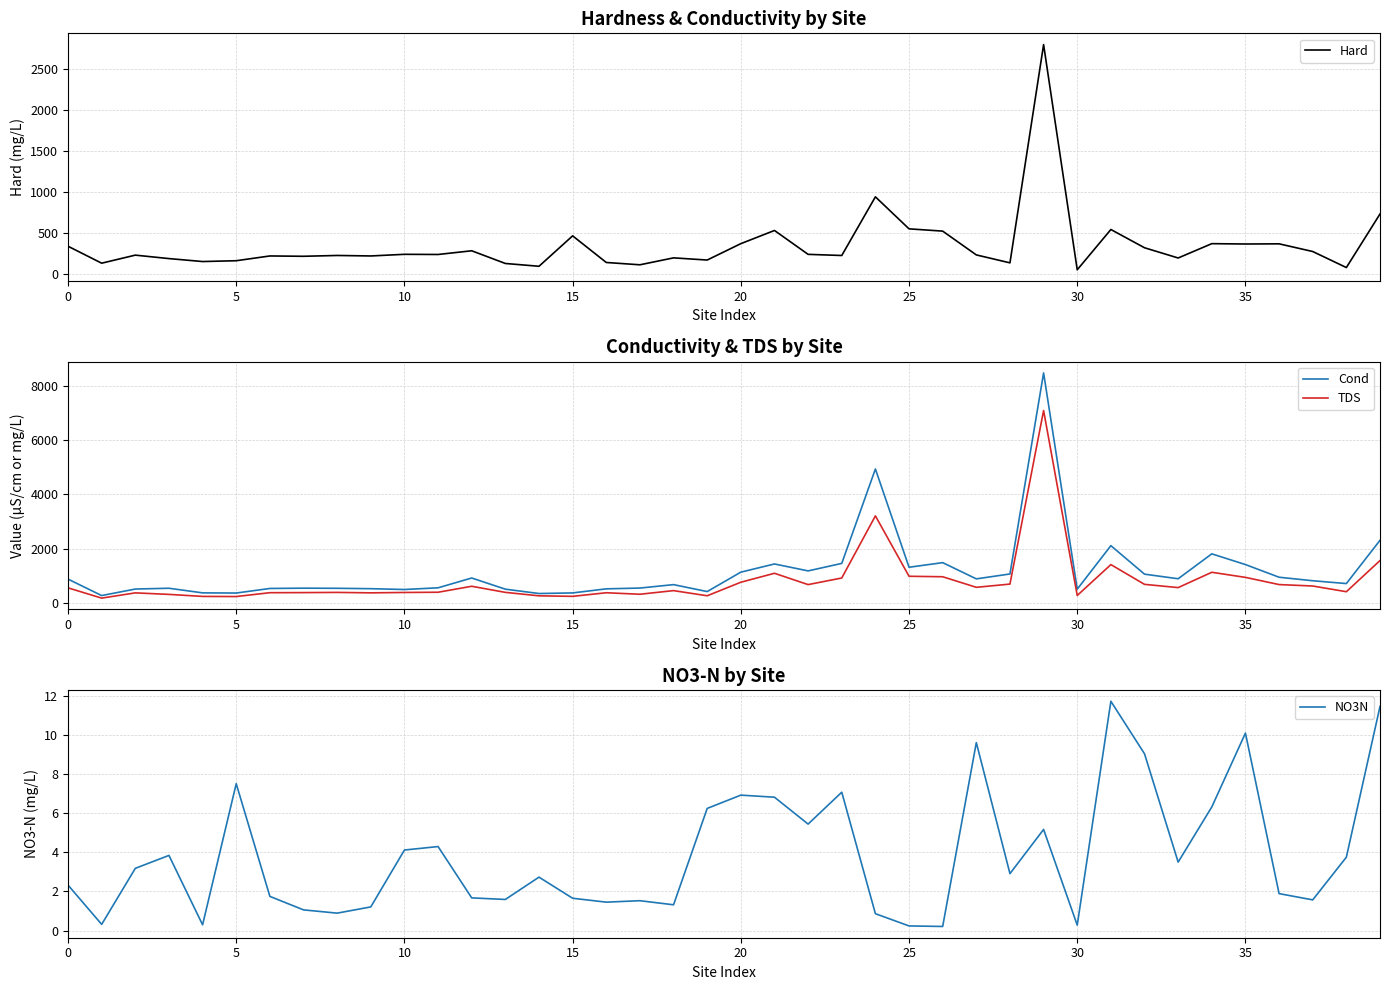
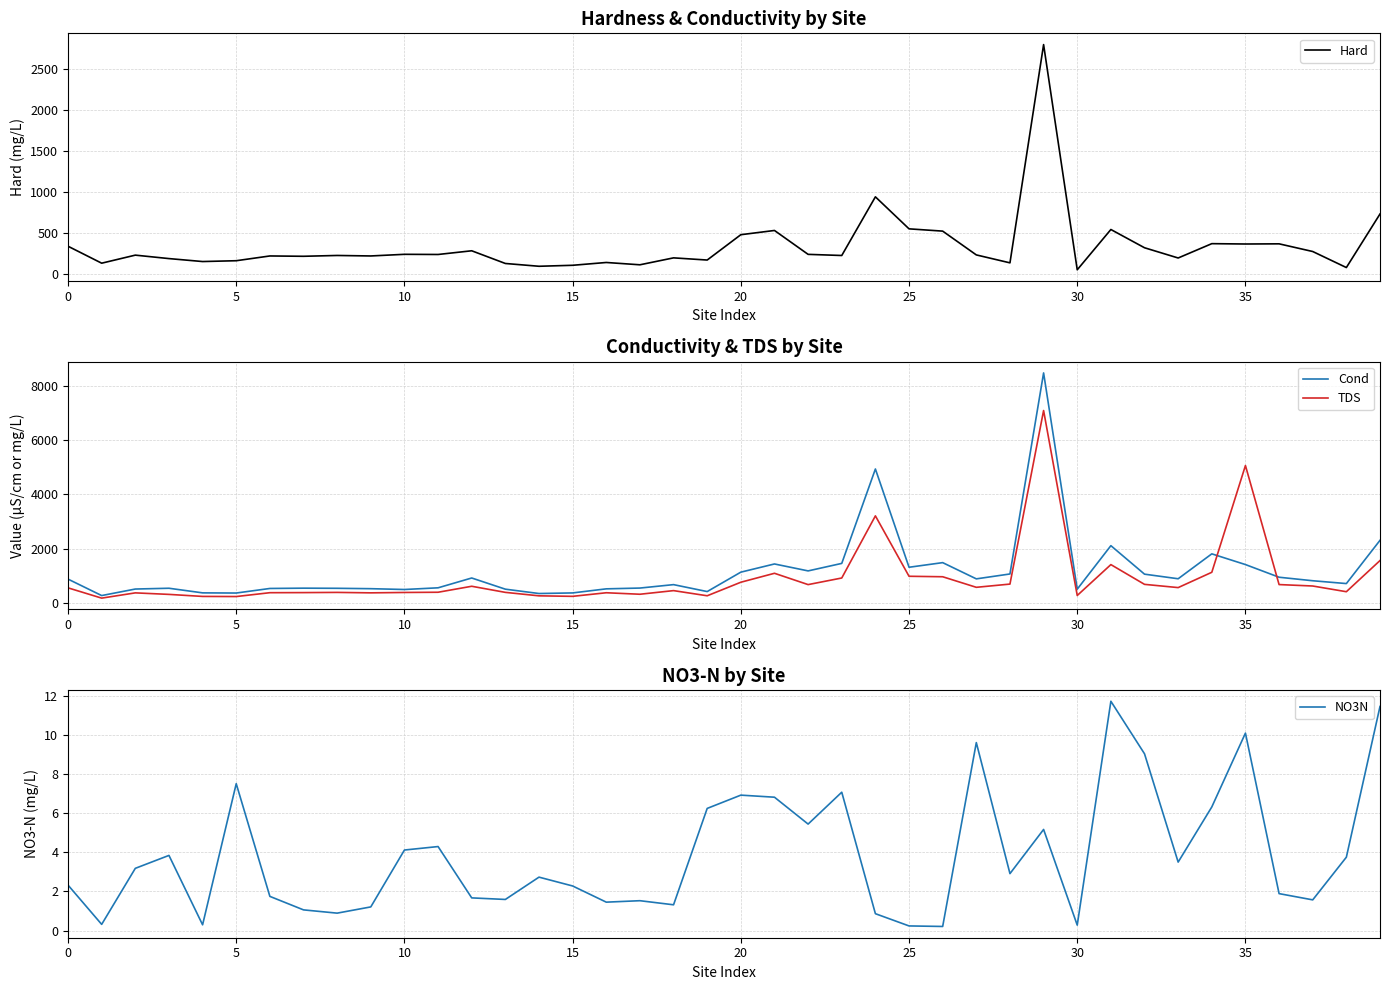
Hardness & Conductivity by Site, 15: 500 -> 100
Hardness & Conductivity by Site, 20: 400 -> 500
Conductivity & TDS by Site, TDS, 35: 900 -> 5100
NO3-N by Site, 15: 1.7 -> 2.3
